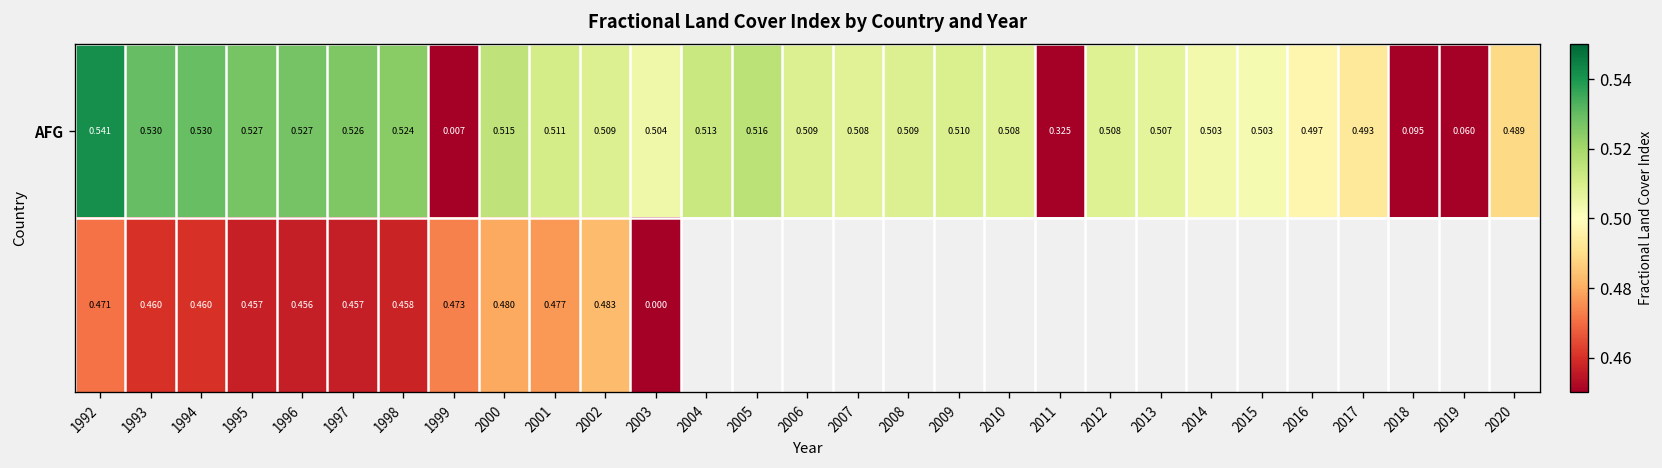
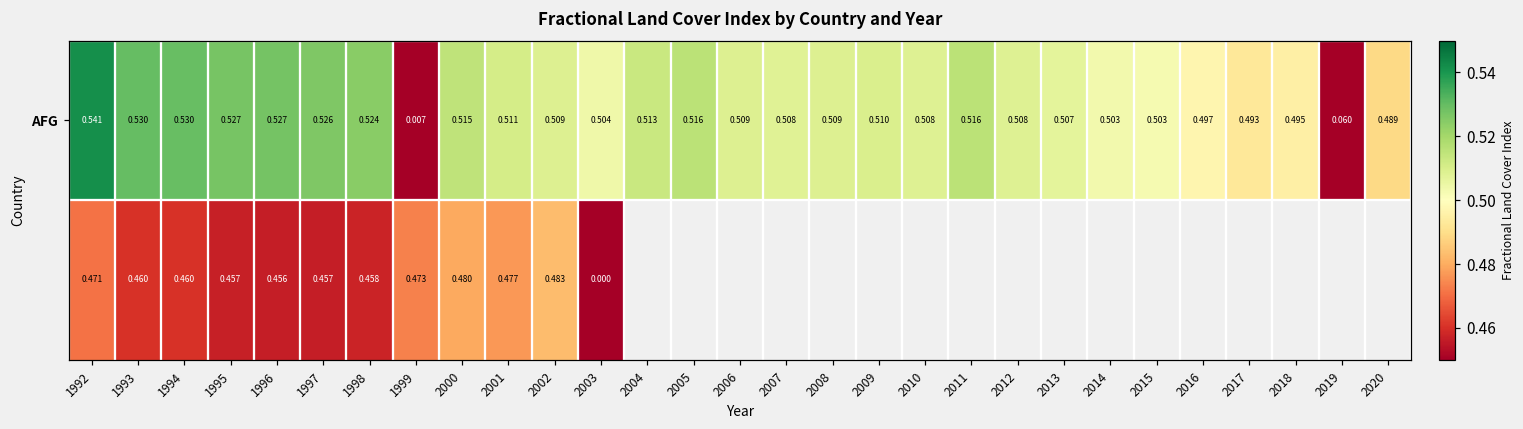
AFG, 2011: 0.325 -> 0.516
AFG, 2018: 0.095 -> 0.495
